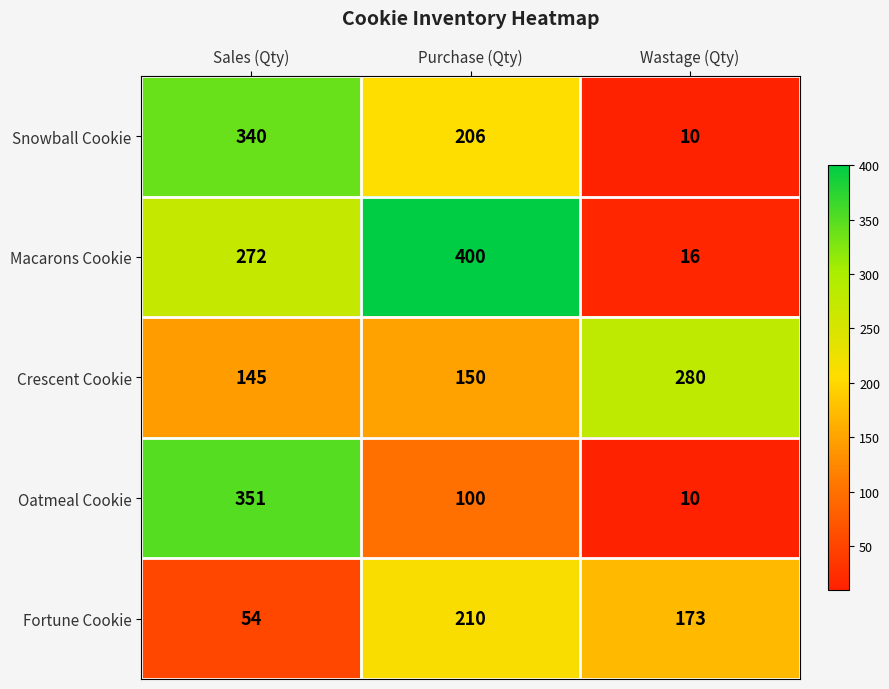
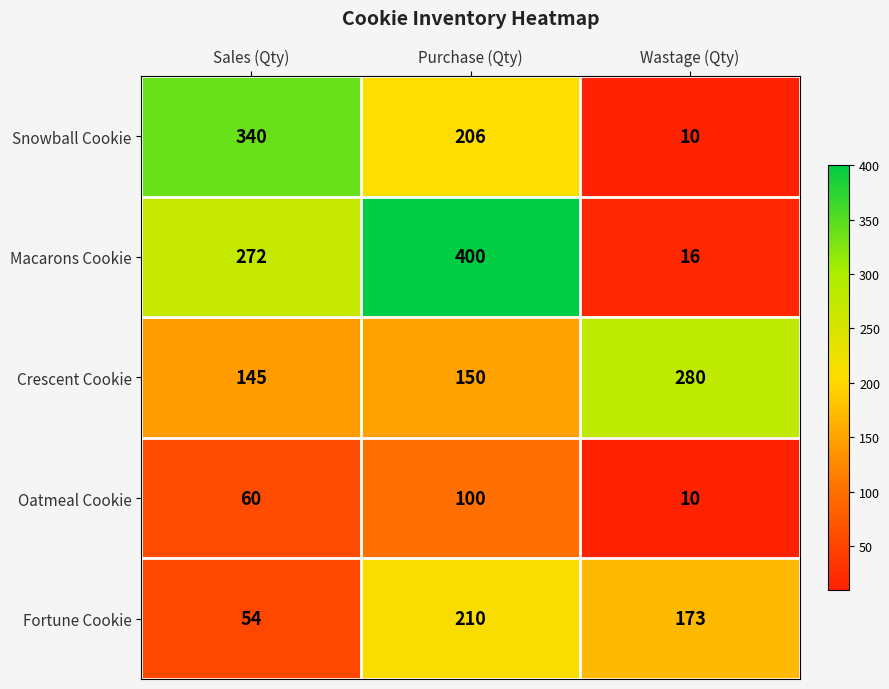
Oatmeal Cookie, Sales (Qty): 351 -> 60
